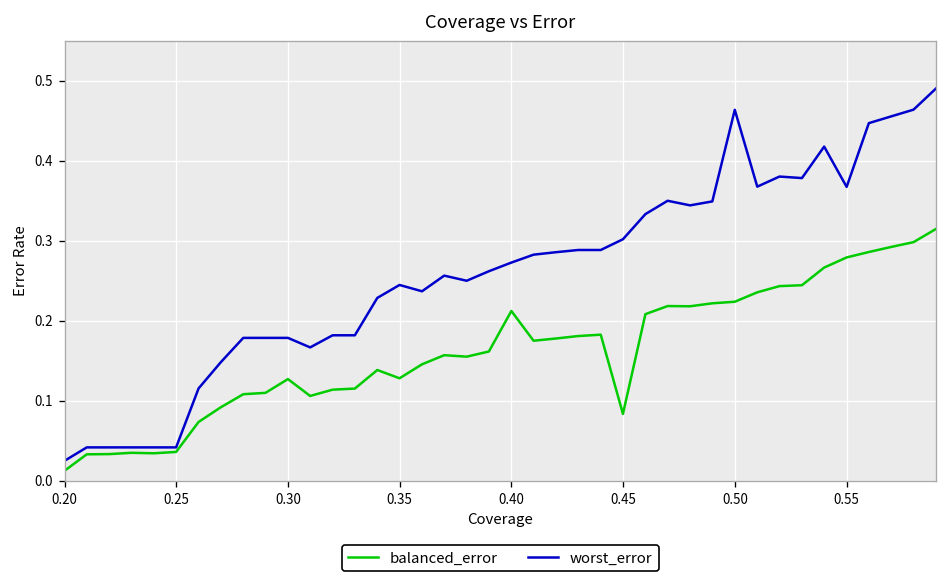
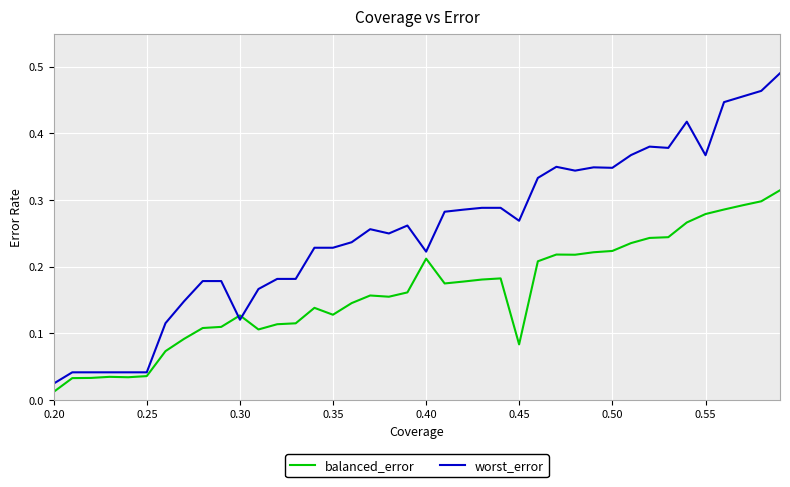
worst_error, 0.30: 0.18 -> 0.12
worst_error, 0.35: 0.24 -> 0.23
worst_error, 0.40: 0.27 -> 0.22
worst_error, 0.45: 0.30 -> 0.27
worst_error, 0.50: 0.46 -> 0.35
